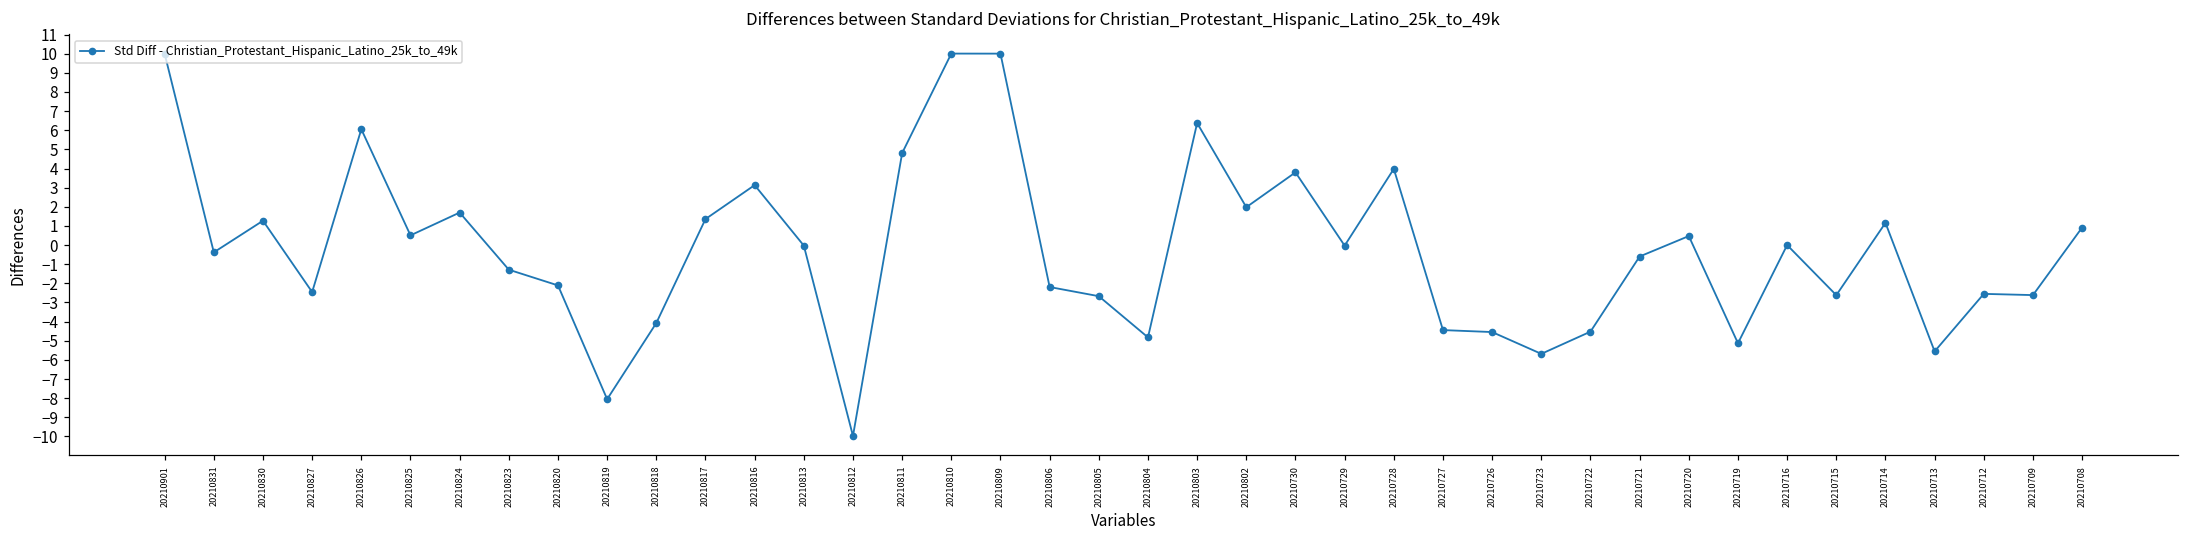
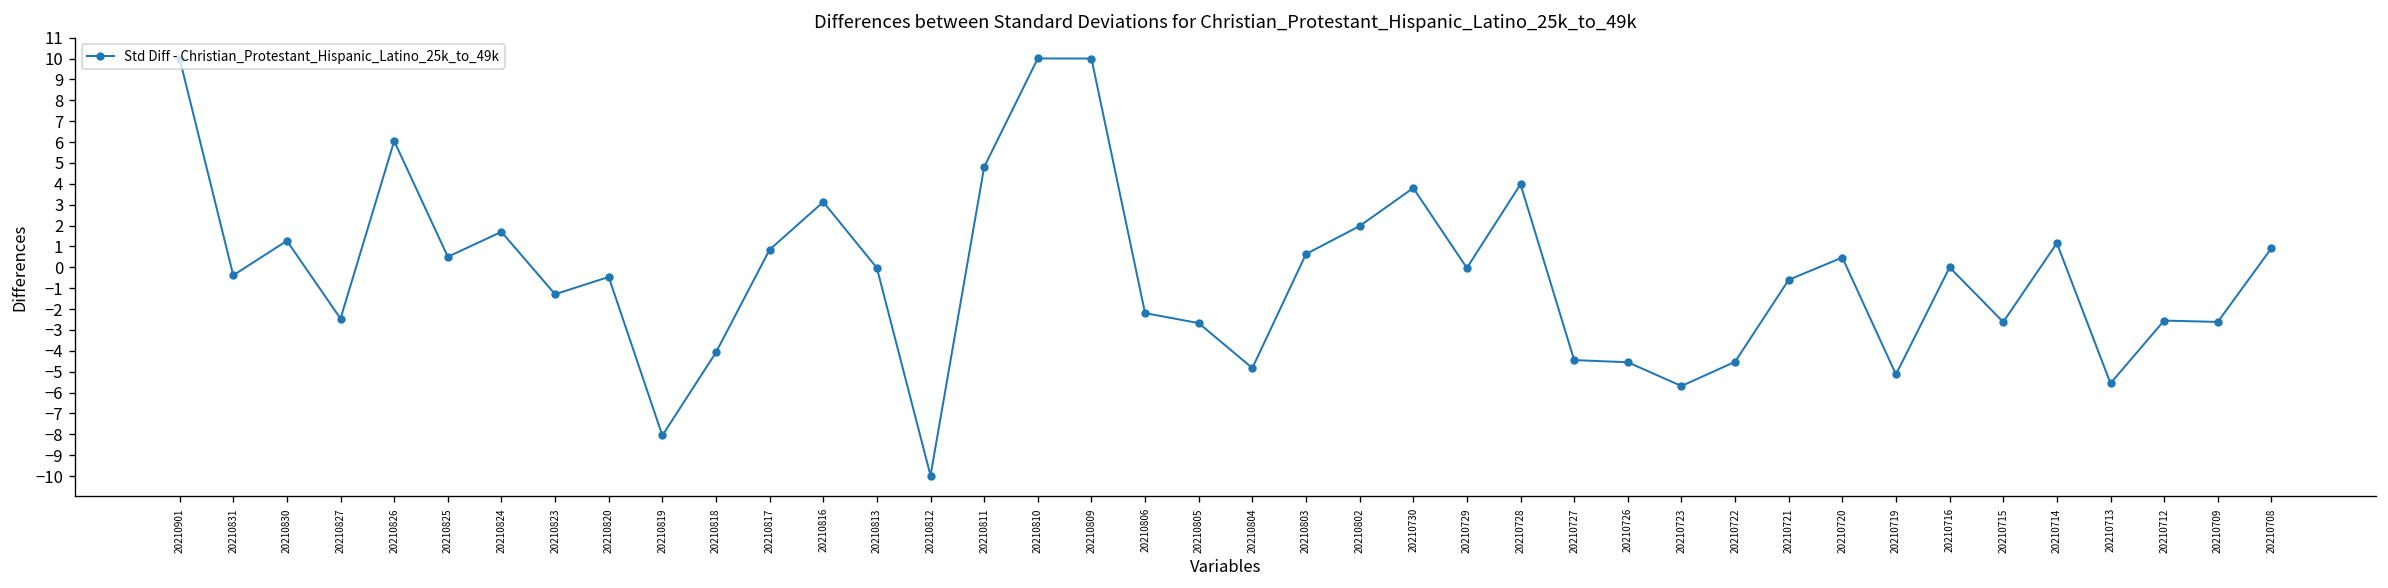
20210820: -2.1 -> -0.5
20210817: 1.4 -> 0.8
20210803: 6.4 -> 0.6
